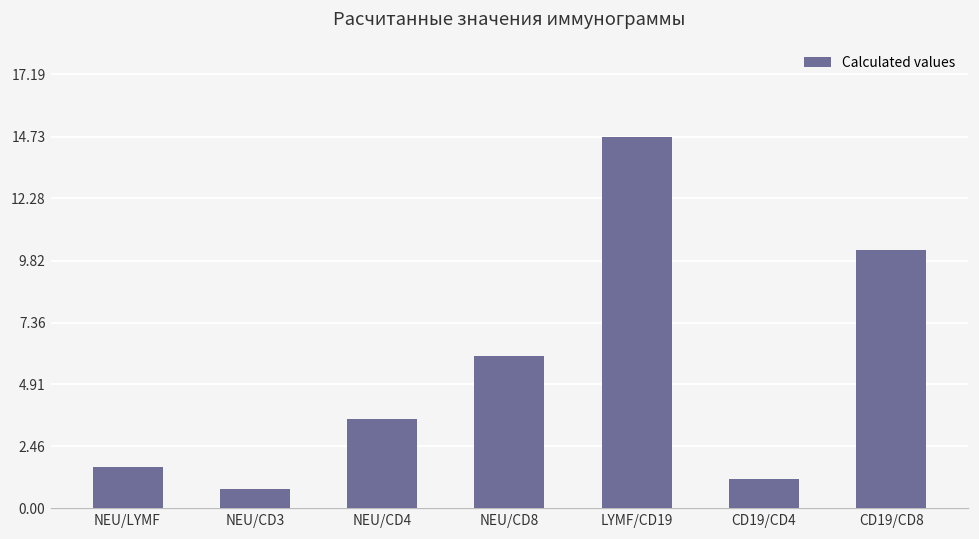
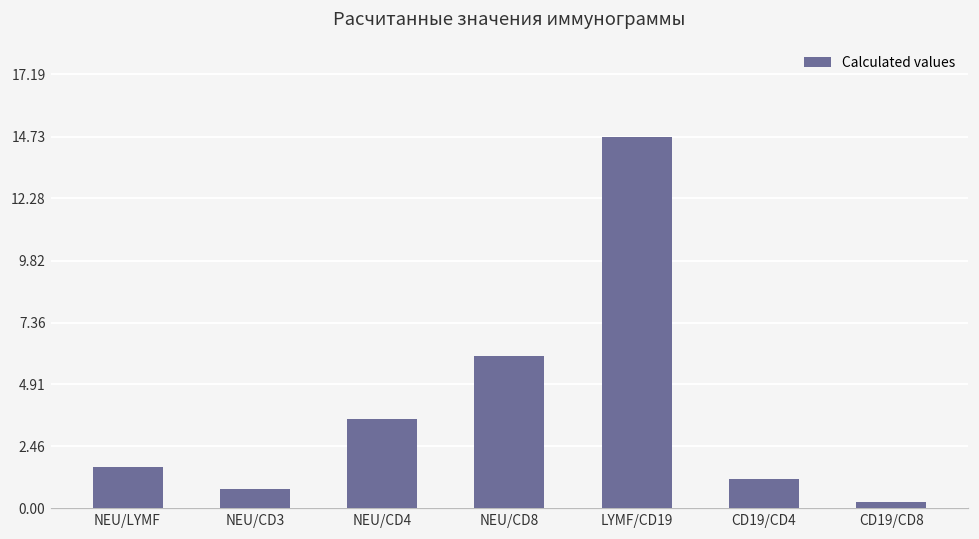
CD19/CD8: 10.2 -> 0.3
